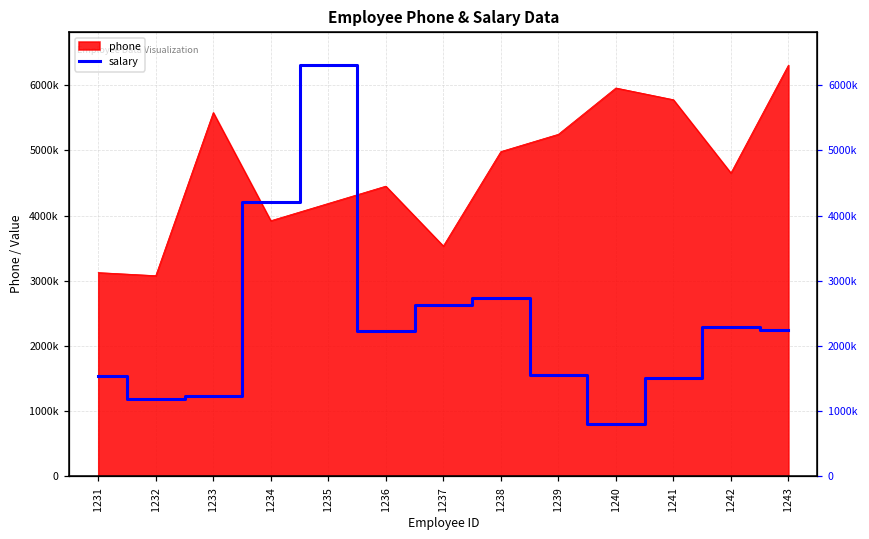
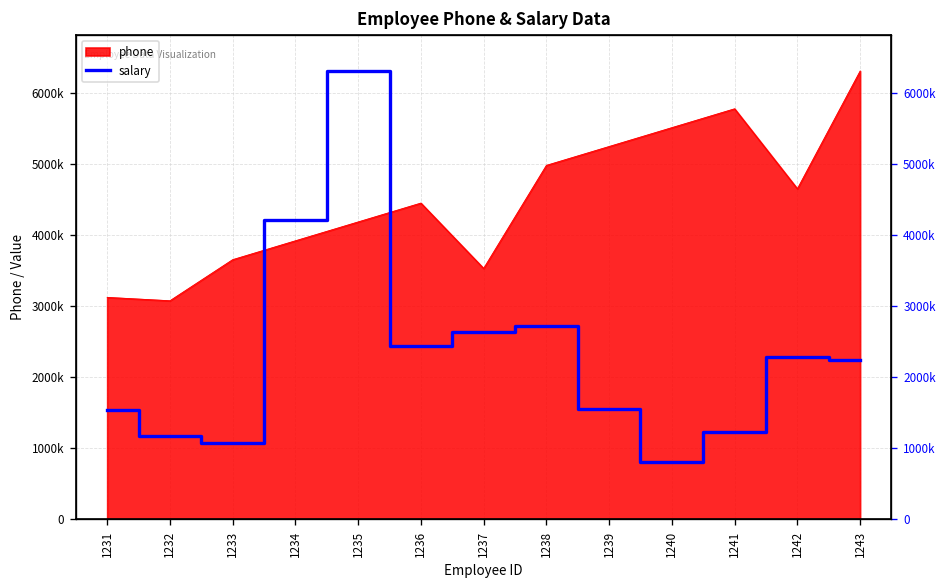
phone, 1233: 5600000 -> 3700000
salary, 1233: 1200000 -> 1100000
salary, 1236: 2200000 -> 2400000
phone, 1240: 6000000 -> 5500000
salary, 1241: 1500000 -> 1200000
